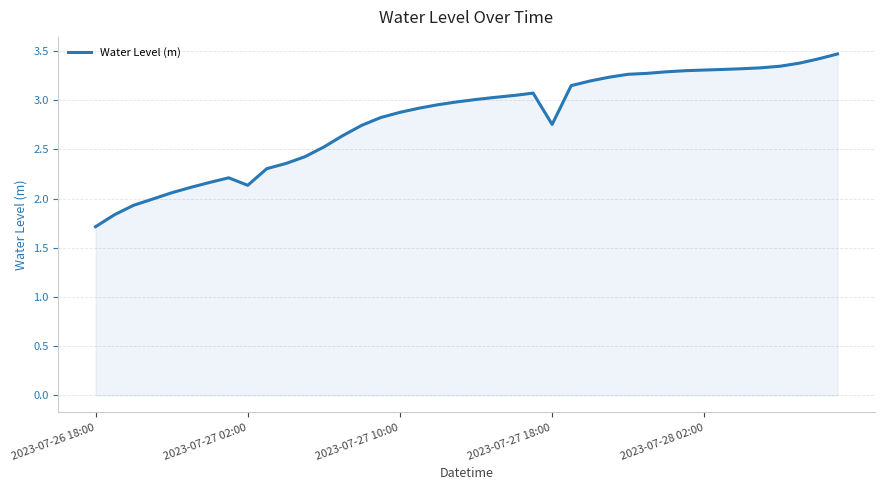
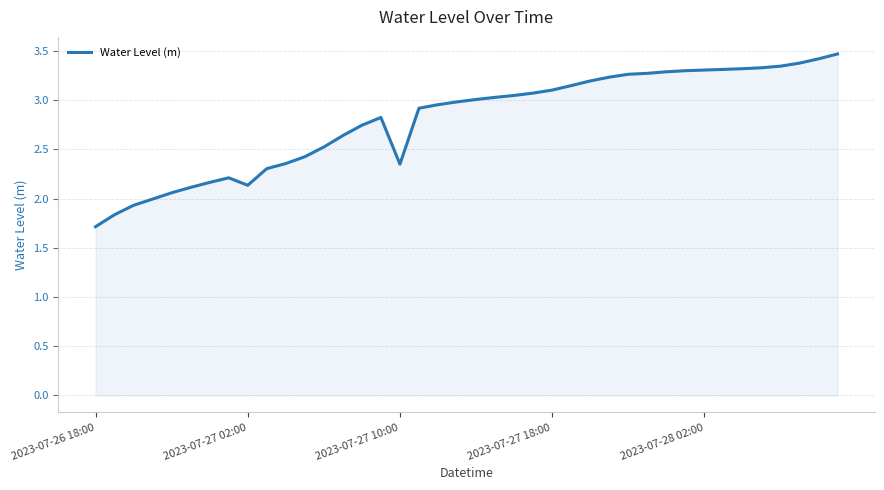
2023-07-27 10:00: 2.9 -> 2.4
2023-07-27 18:00: 2.8 -> 3.1
